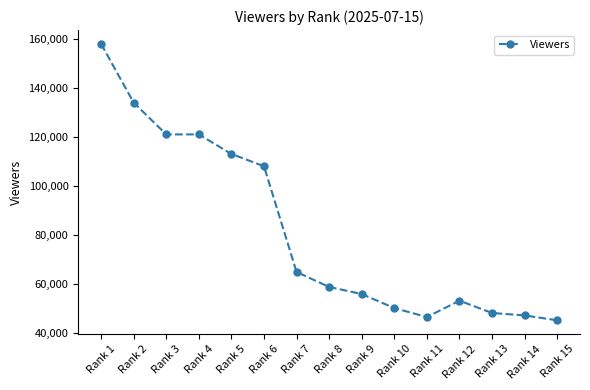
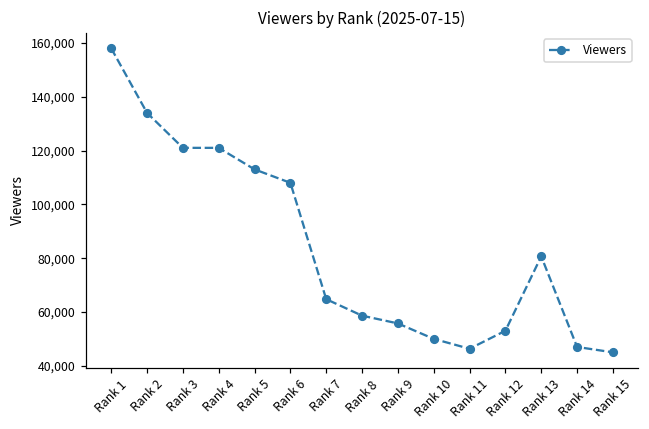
Rank 13: 48,000 -> 81,000
